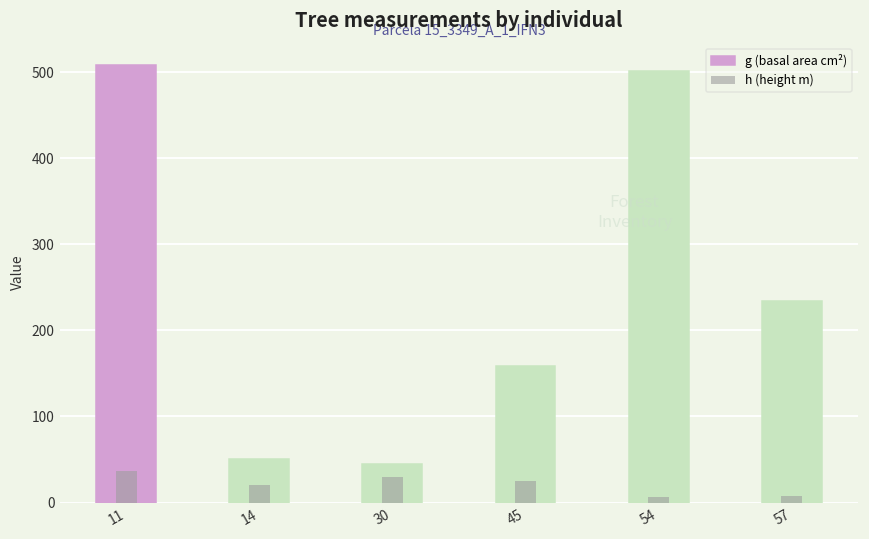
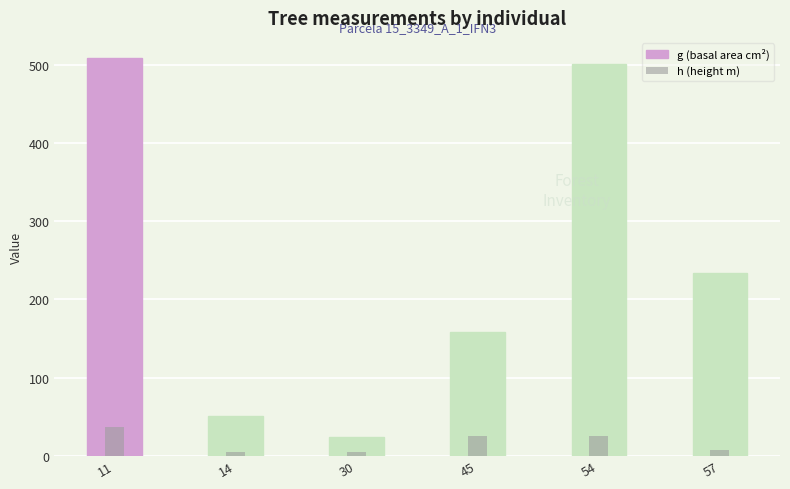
h (height m), 14: 20 -> 10
g (basal area cm²), 30: 50 -> 20
h (height m), 30: 30 -> 10
h (height m), 54: 10 -> 20
